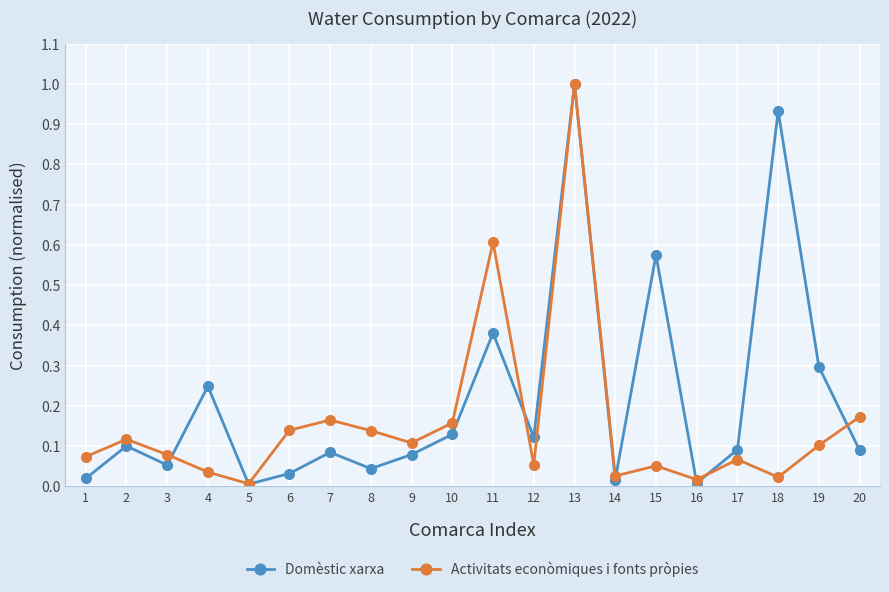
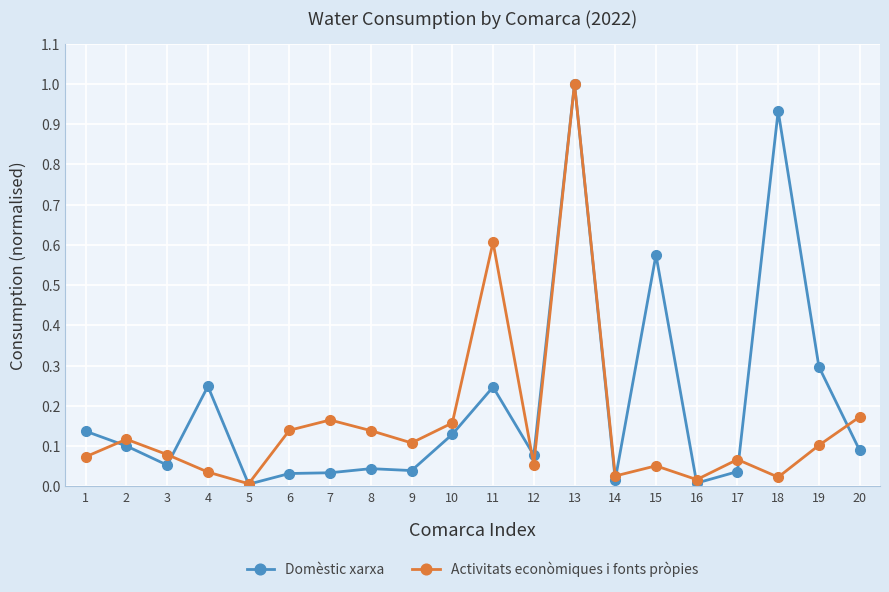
Domèstic xarxa, 1: 0.02 -> 0.14
Domèstic xarxa, 7: 0.08 -> 0.03
Domèstic xarxa, 9: 0.08 -> 0.04
Domèstic xarxa, 11: 0.38 -> 0.25
Domèstic xarxa, 12: 0.12 -> 0.08
Domèstic xarxa, 17: 0.09 -> 0.04
